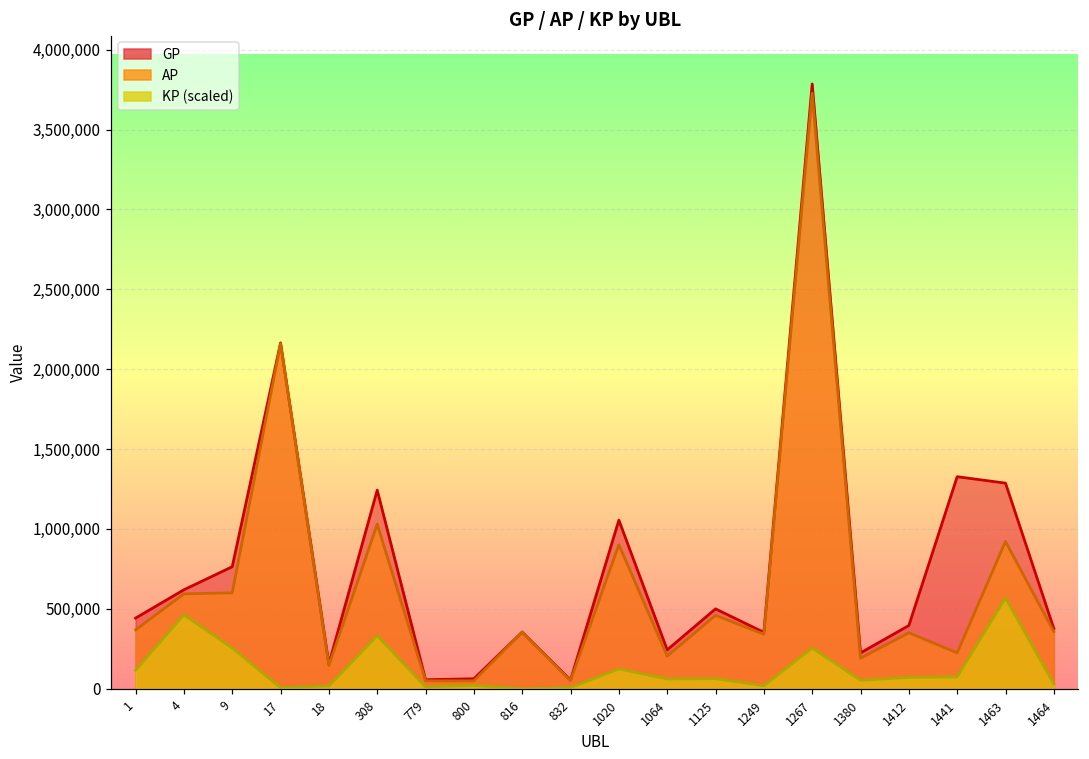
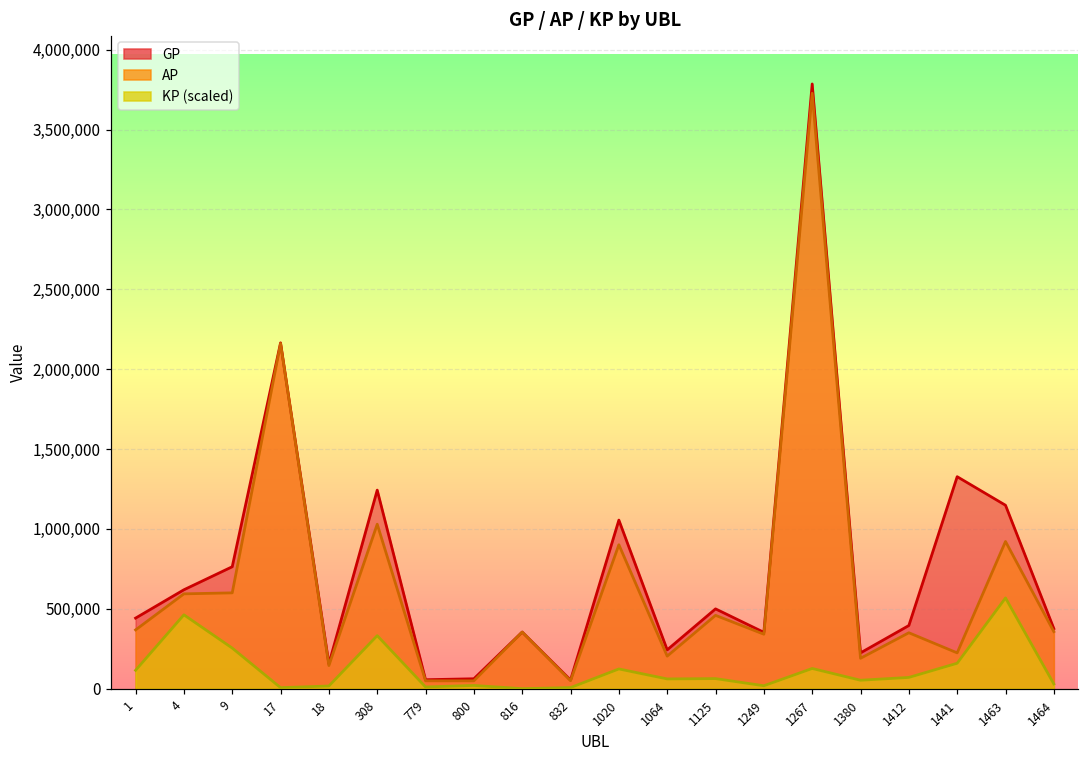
KP (scaled), 1267: 250,000 -> 130,000
KP (scaled), 1441: 70,000 -> 160,000
GP, 1463: 1,290,000 -> 1,150,000
